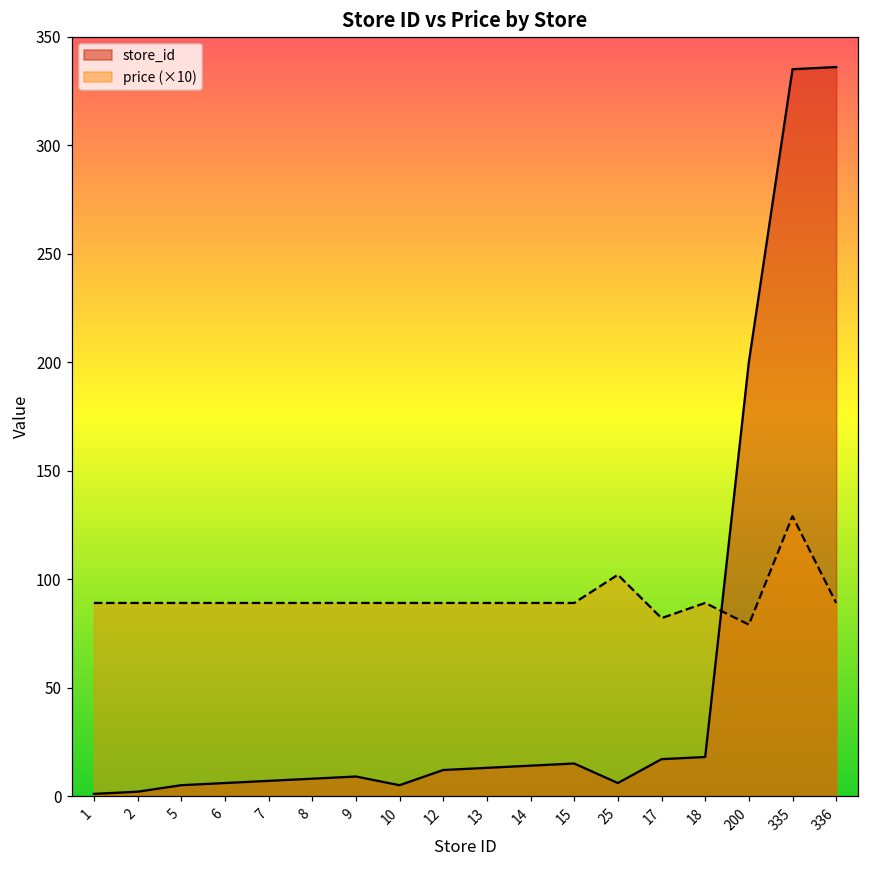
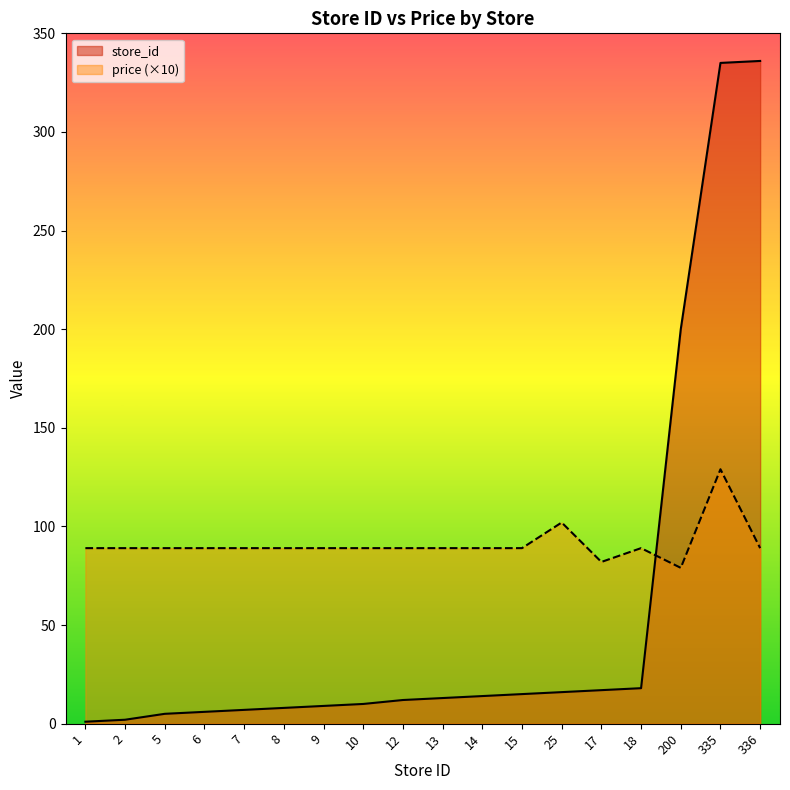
store_id, 10: 5 -> 10
store_id, 25: 6 -> 16
